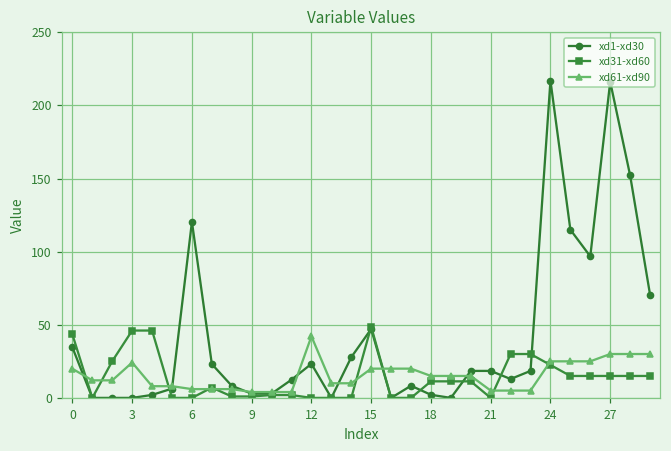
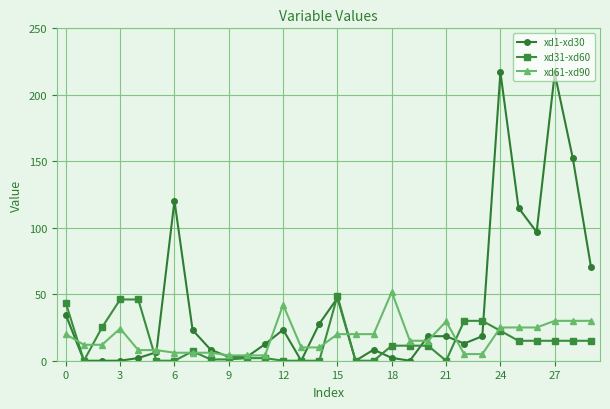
xd61-xd90, 18: 15 -> 52
xd61-xd90, 21: 5 -> 30
